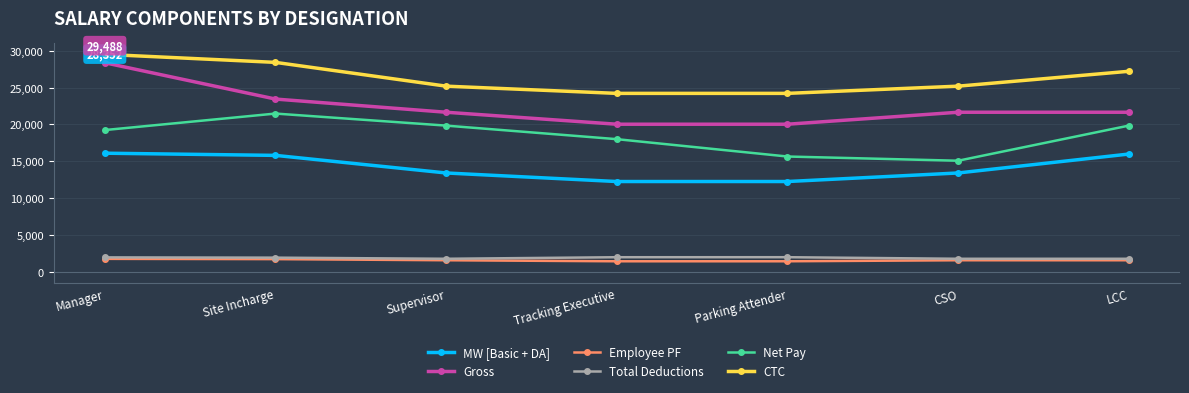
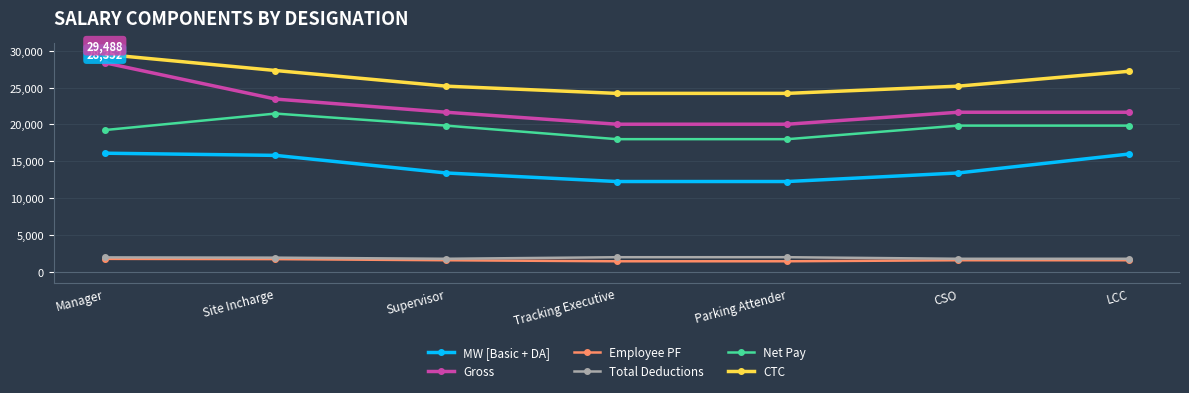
CTC, Site Incharge: 28,000 -> 27,000
Net Pay, Parking Attender: 16,000 -> 18,000
Net Pay, CSO: 15,000 -> 20,000
